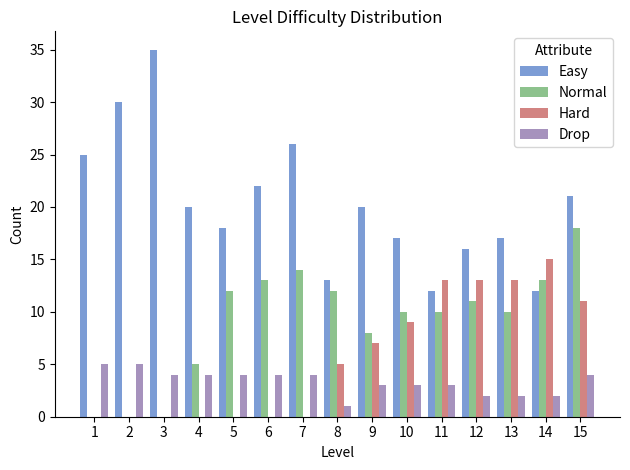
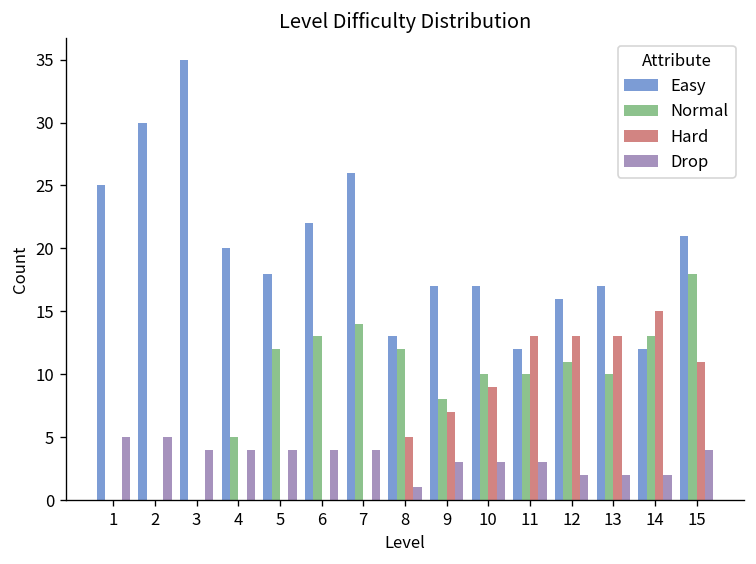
Easy, 9: 20 -> 17
